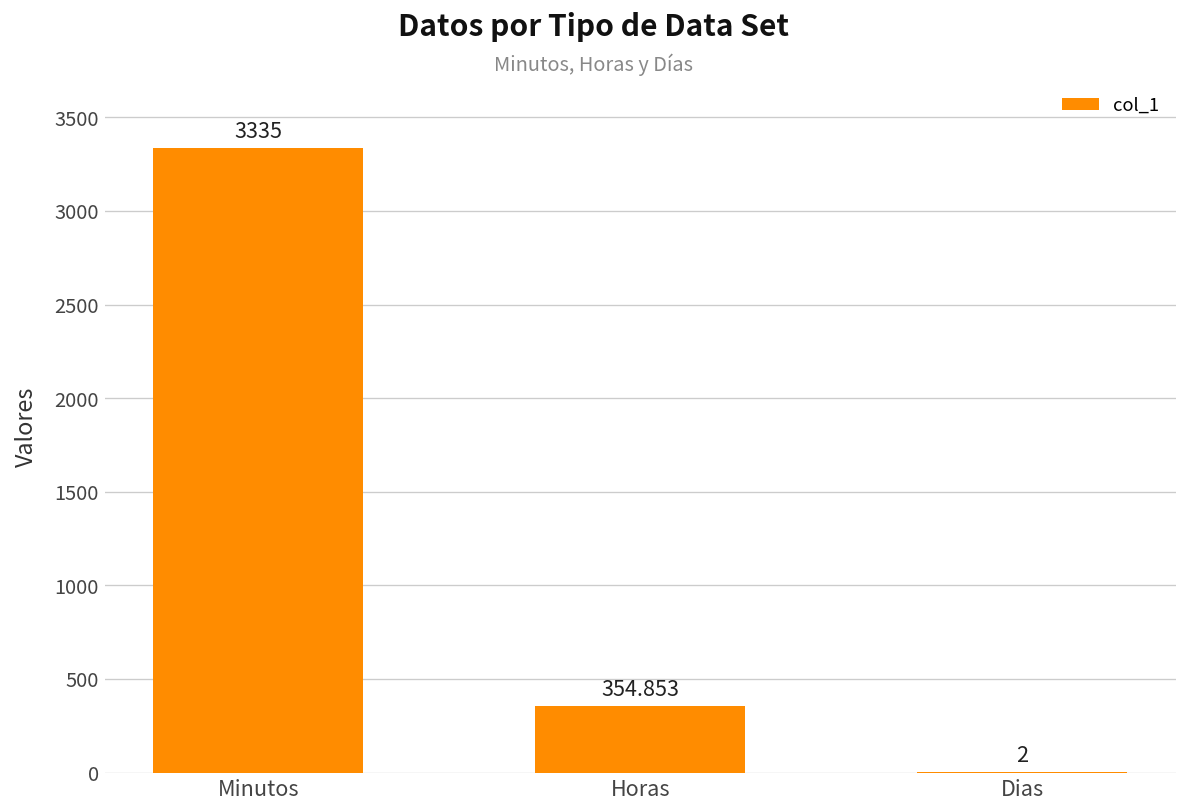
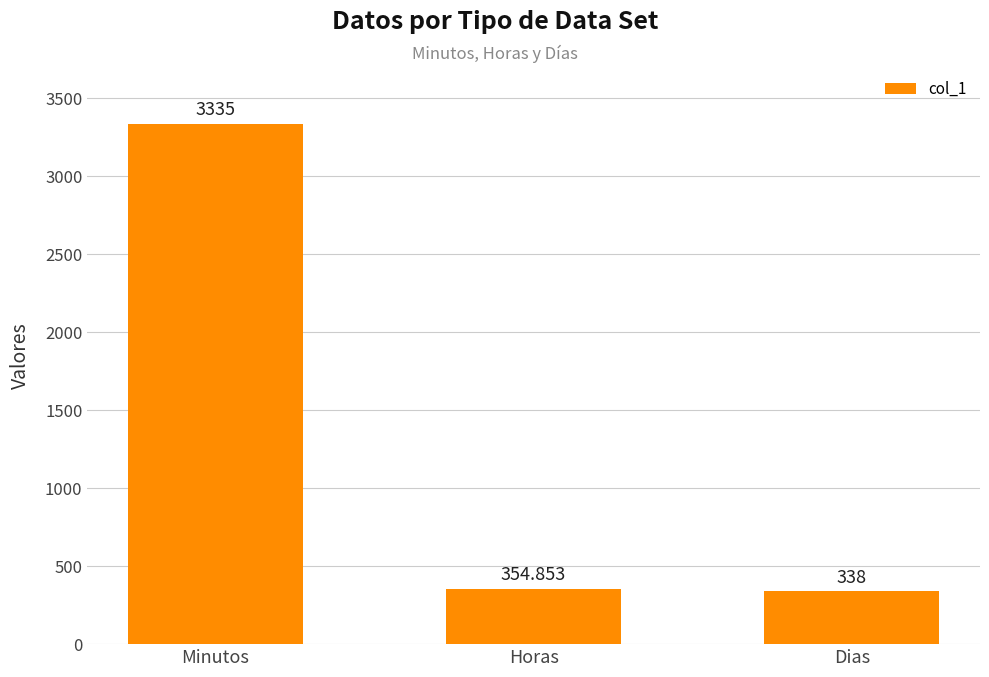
Dias: 2 -> 338
